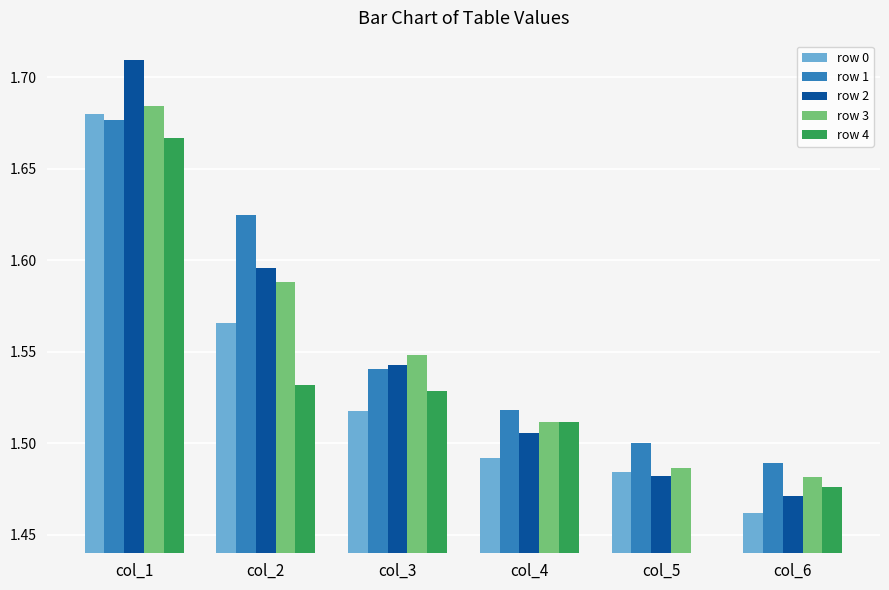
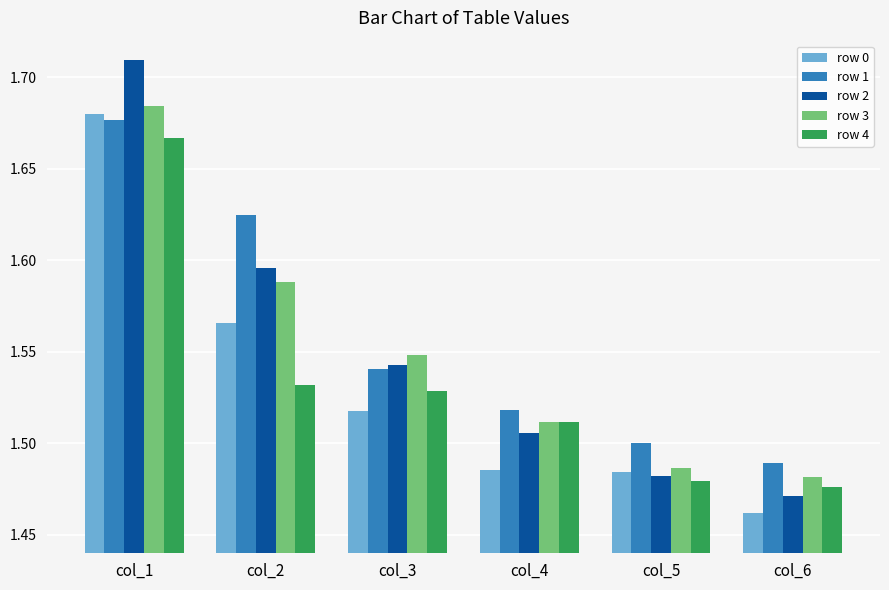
row 0, col_4: 1.492 -> 1.486
row 4, col_5: 1.439 -> 1.479
